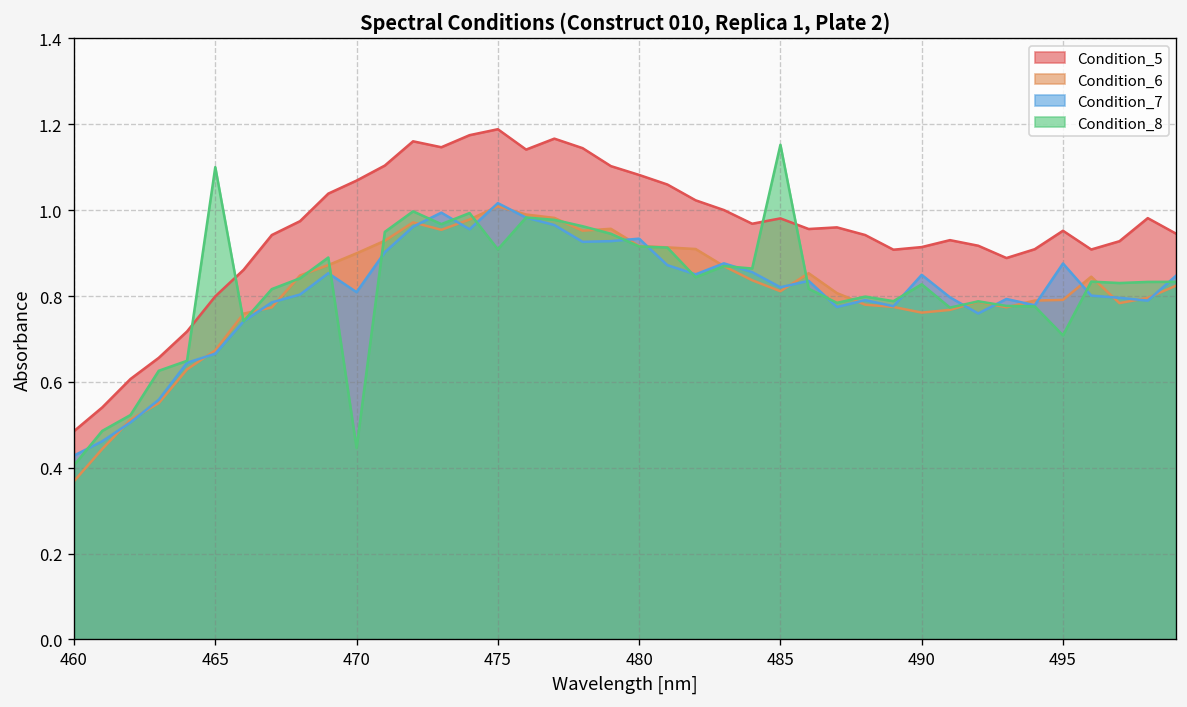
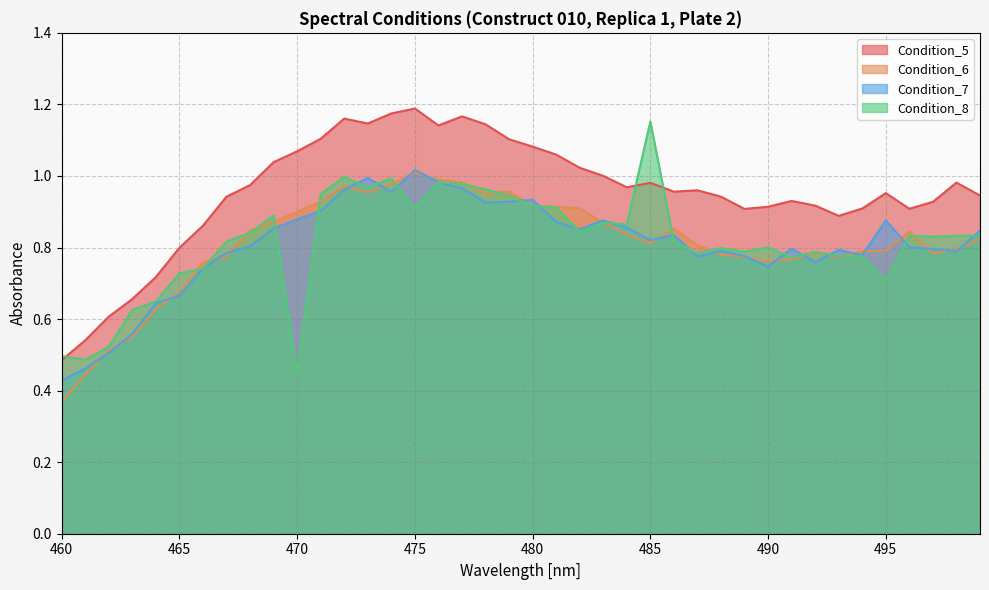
Condition_8, 460: 0.41 -> 0.50
Condition_8, 465: 1.10 -> 0.73
Condition_7, 470: 0.81 -> 0.88
Condition_7, 490: 0.85 -> 0.75
Condition_8, 490: 0.83 -> 0.80
